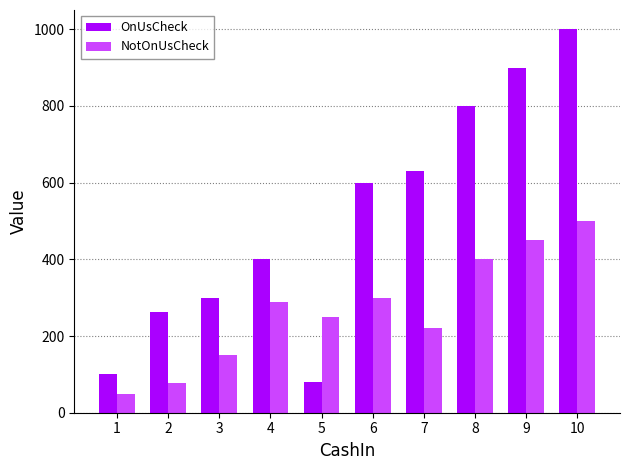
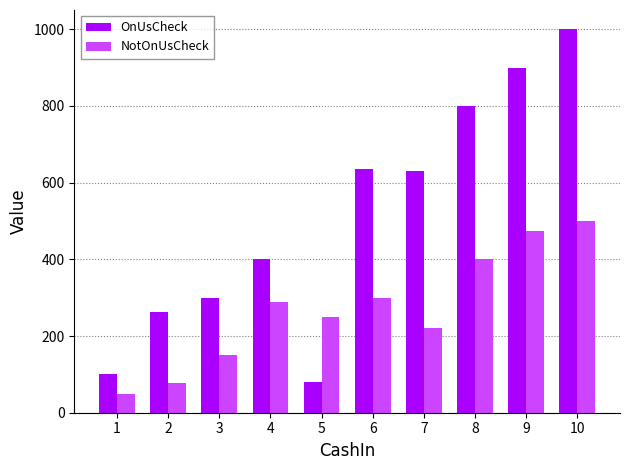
OnUsCheck, 6: 600 -> 640
NotOnUsCheck, 9: 450 -> 480
